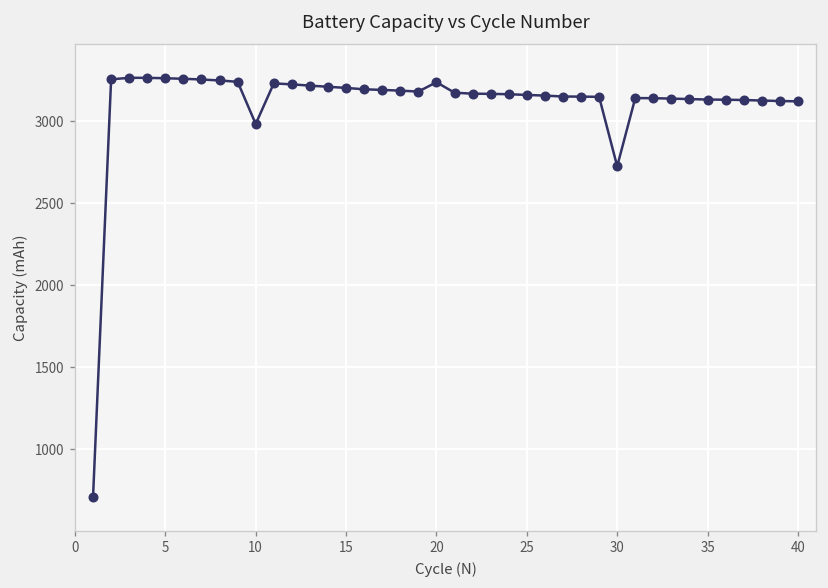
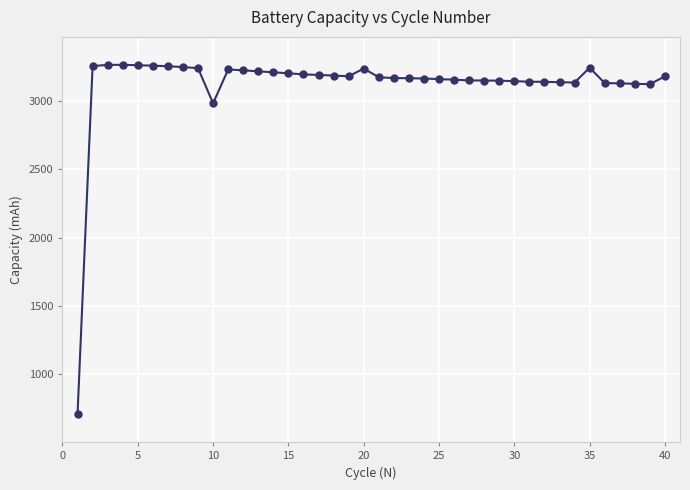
30: 2730 -> 3150
35: 3130 -> 3240
40: 3120 -> 3180
